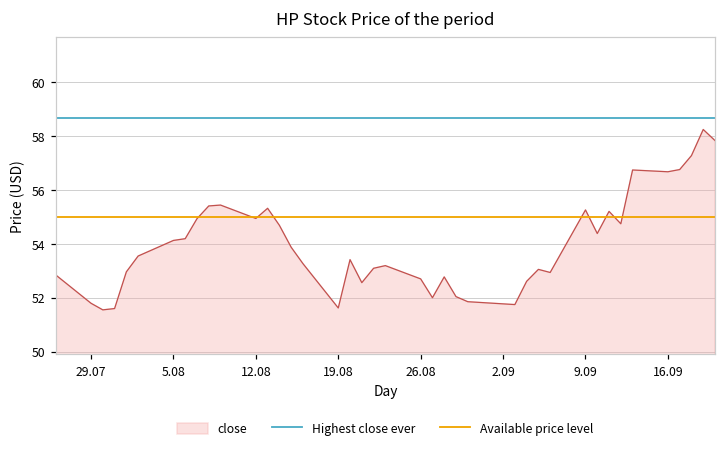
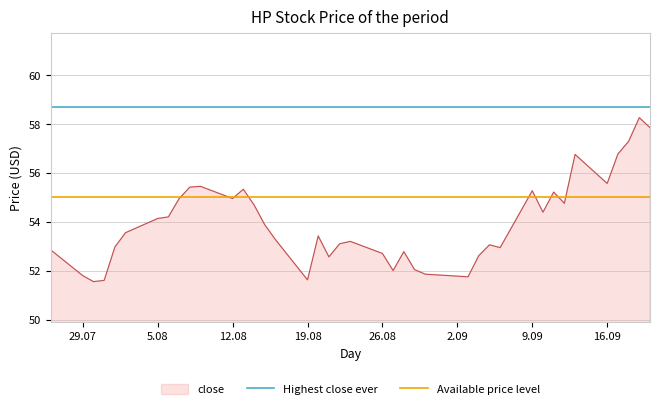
16.09: 56.7 -> 55.6
